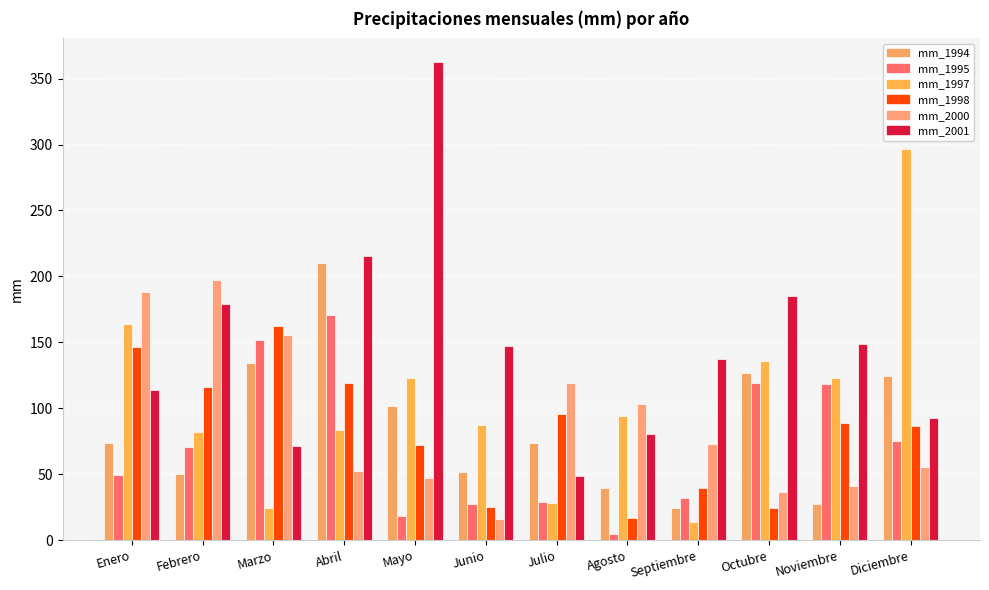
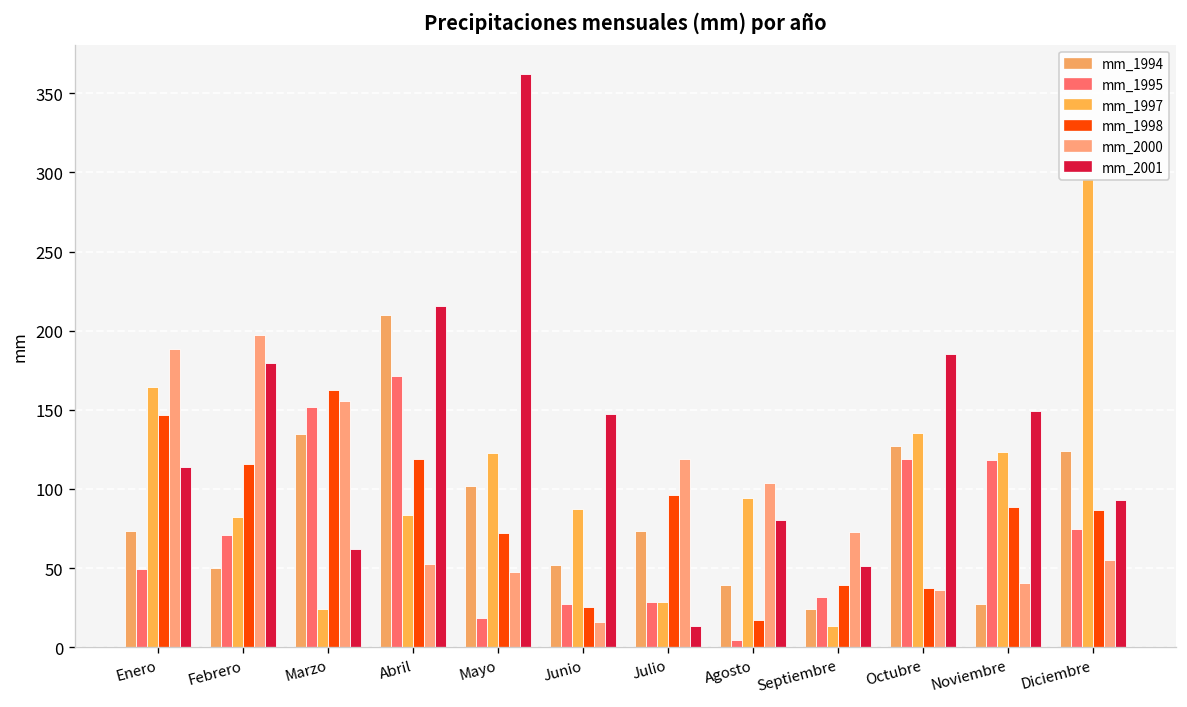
mm_2001, Marzo: 71 -> 62
mm_2001, Julio: 49 -> 13
mm_2001, Septiembre: 137 -> 51
mm_1998, Octubre: 25 -> 38
